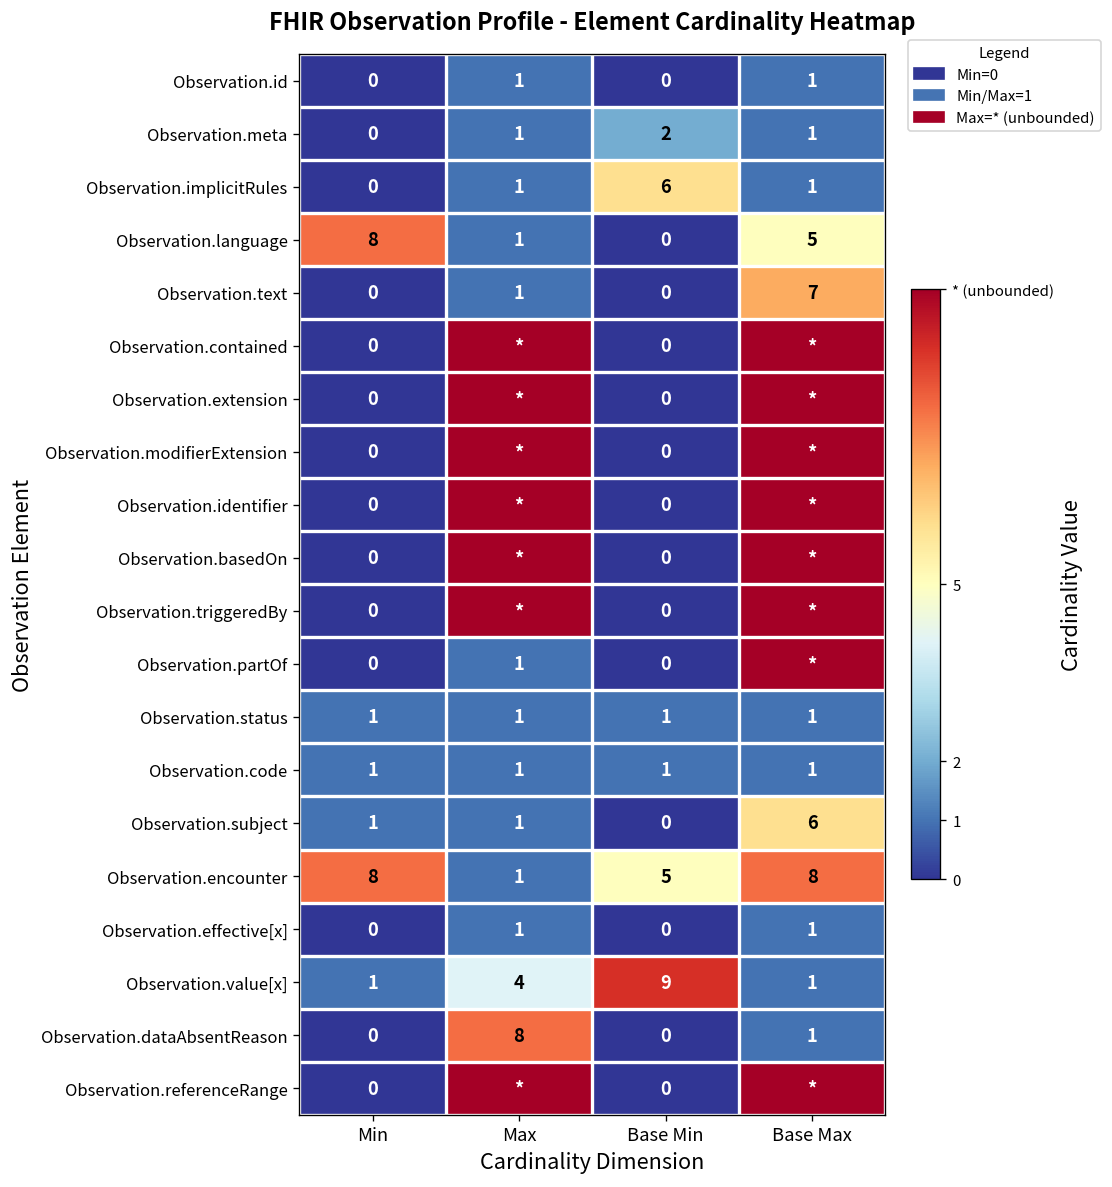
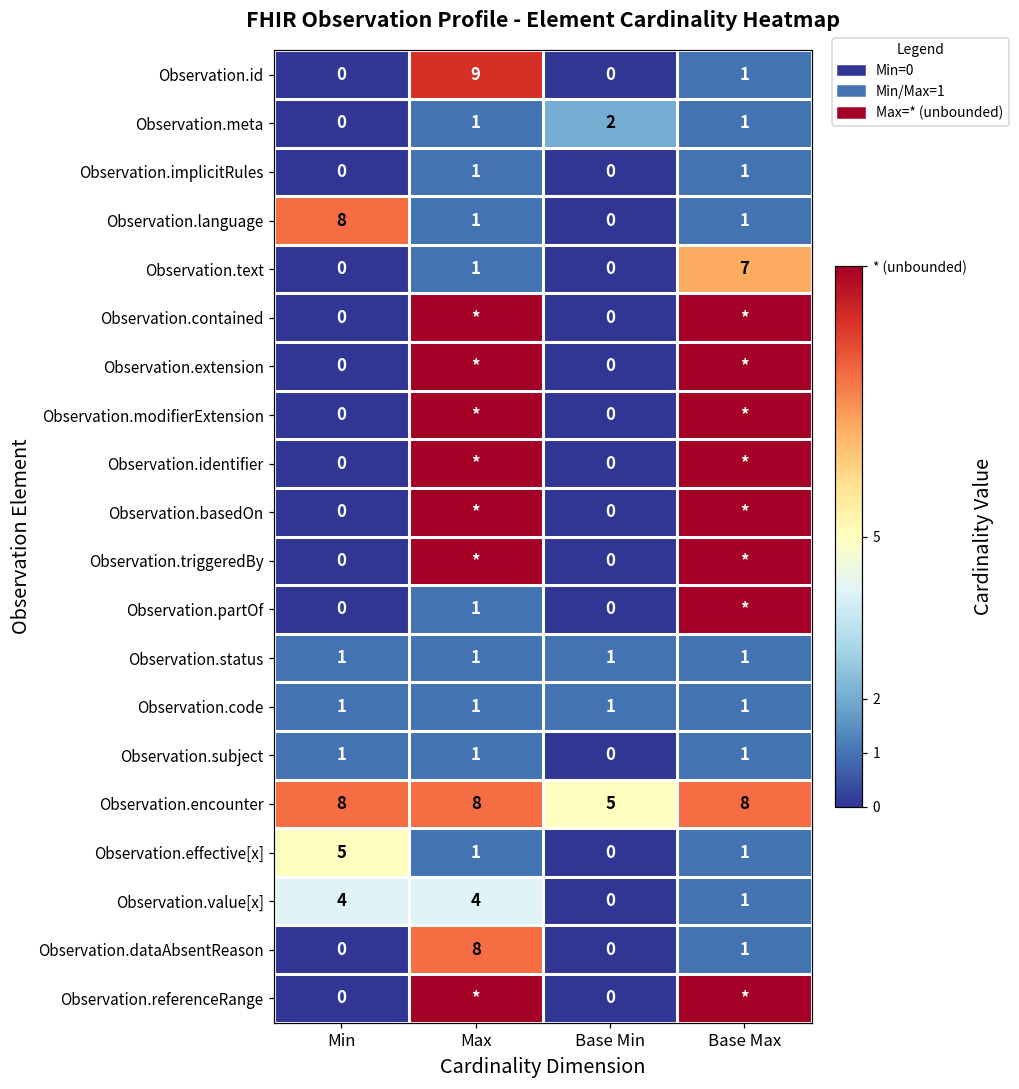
Observation.id, Max: 1 -> 9
Observation.implicitRules, Base Min: 6 -> 0
Observation.language, Base Max: 5 -> 1
Observation.subject, Base Max: 6 -> 1
Observation.encounter, Max: 1 -> 8
Observation.effective[x], Min: 0 -> 5
Observation.value[x], Min: 1 -> 4
Observation.value[x], Base Min: 9 -> 0
